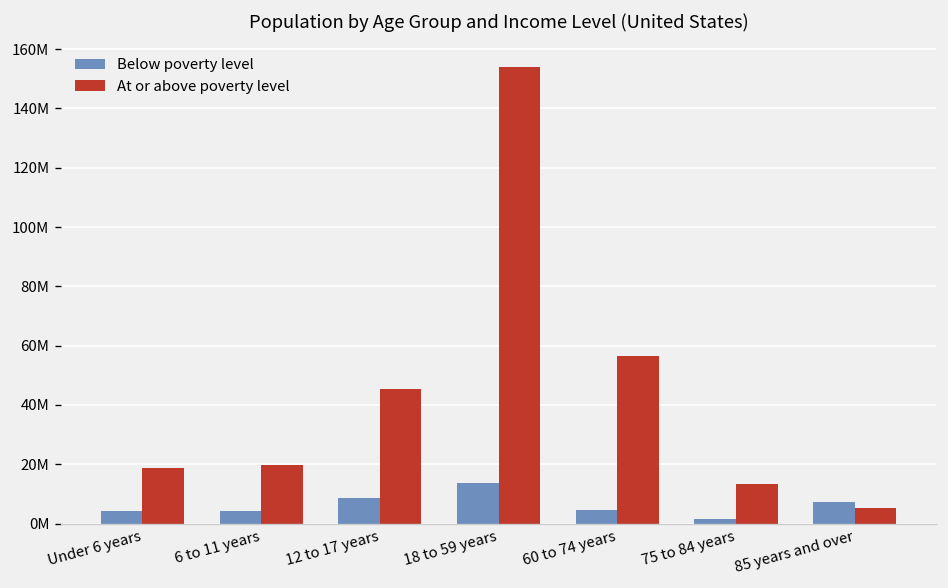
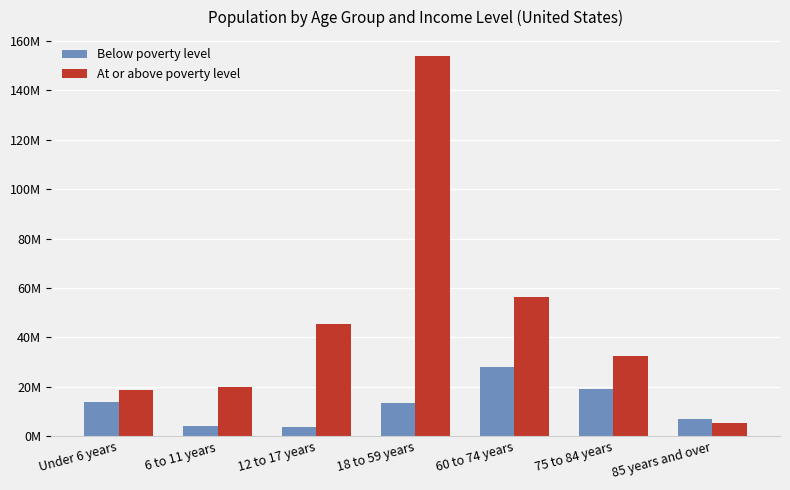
Below poverty level, Under 6 years: 4000000 -> 14000000
Below poverty level, 12 to 17 years: 9000000 -> 4000000
Below poverty level, 60 to 74 years: 5000000 -> 28000000
Below poverty level, 75 to 84 years: 1000000 -> 19000000
At or above poverty level, 75 to 84 years: 13000000 -> 33000000
